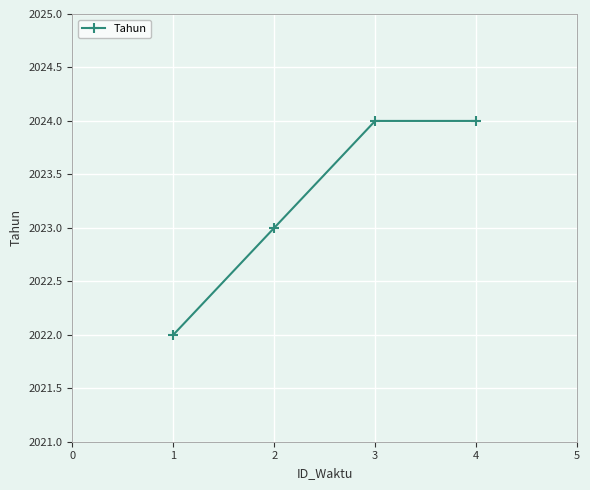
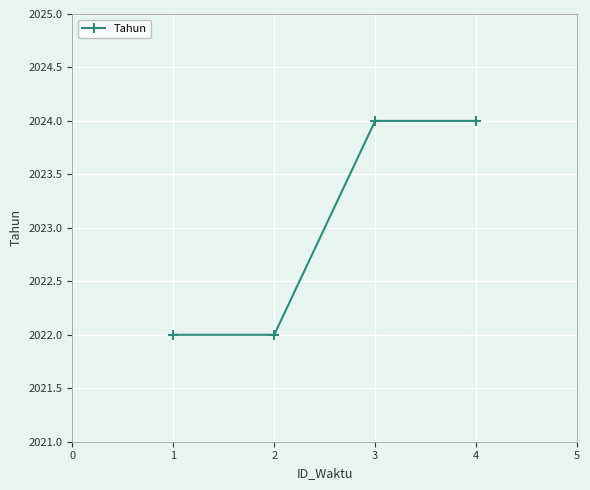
2: 2023 -> 2022
